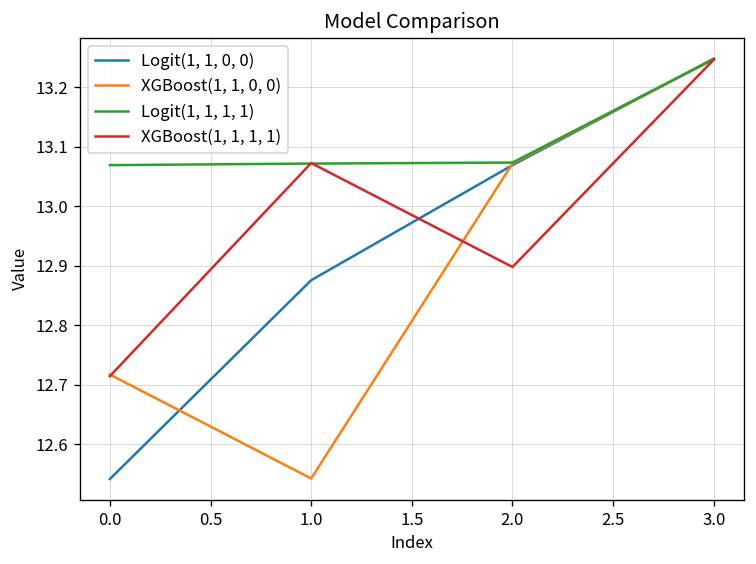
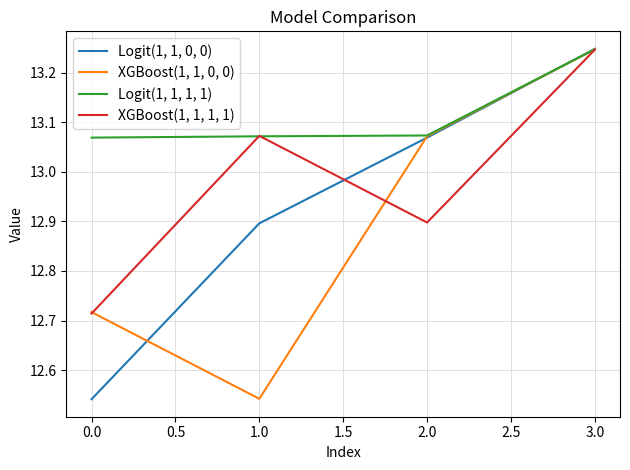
Logit(1, 1, 0, 0), 1.0: 12.88 -> 12.90
